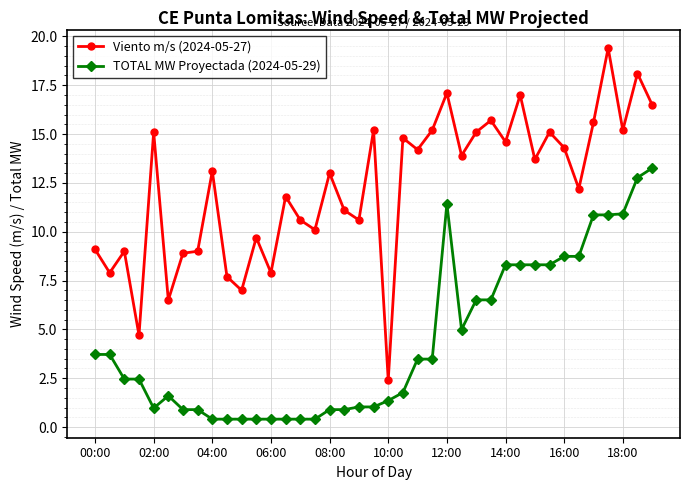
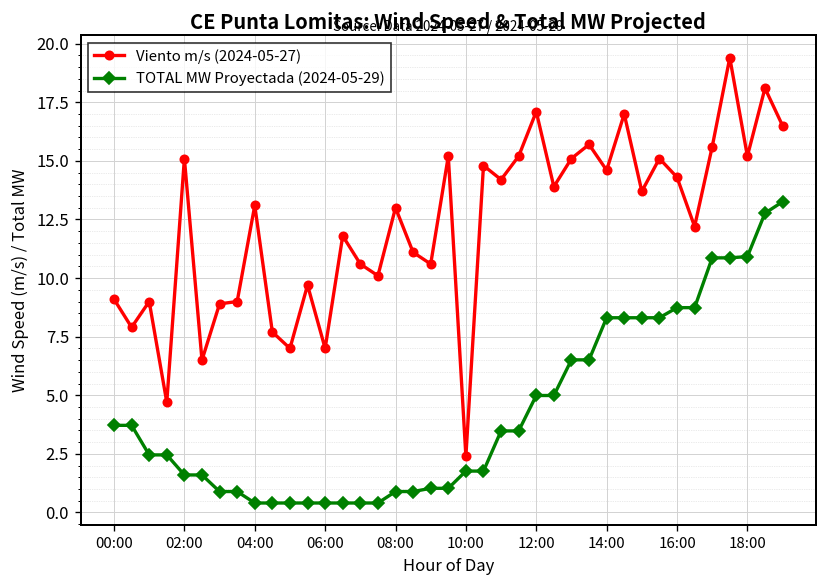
TOTAL MW Proyectada (2024-05-29), 02:00: 1.0 -> 1.6
Viento m/s (2024-05-27), 06:00: 7.9 -> 7.0
TOTAL MW Proyectada (2024-05-29), 10:00: 1.4 -> 1.8
TOTAL MW Proyectada (2024-05-29), 12:00: 11.4 -> 5.0
